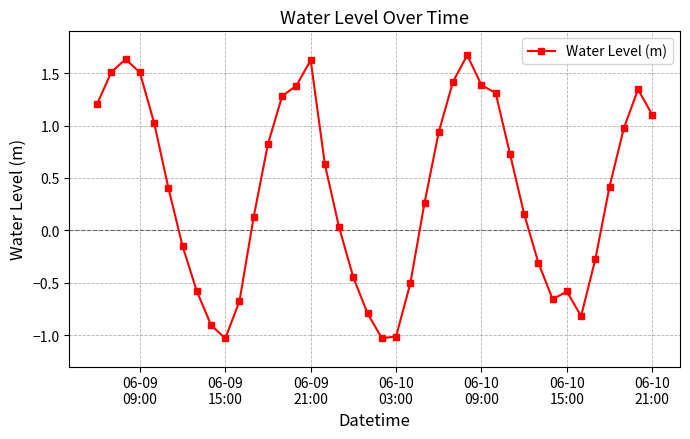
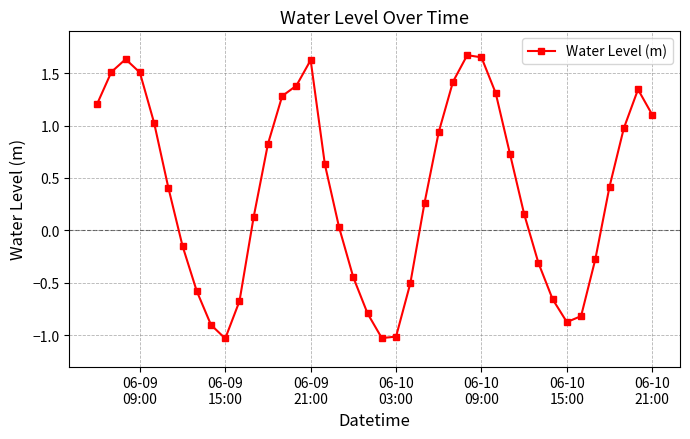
06-10 09:00: 1.39 -> 1.65
06-10 15:00: -0.58 -> -0.88
